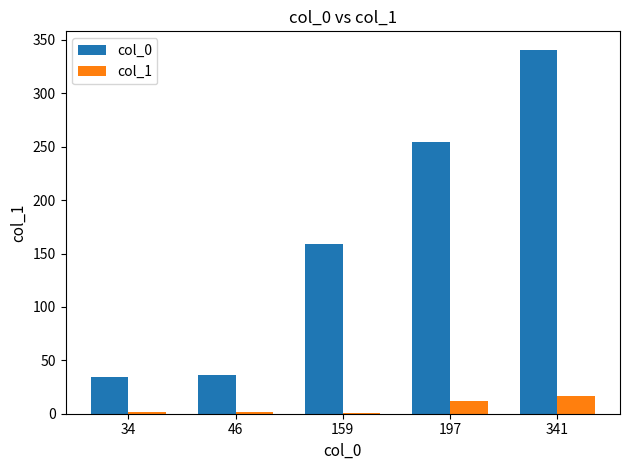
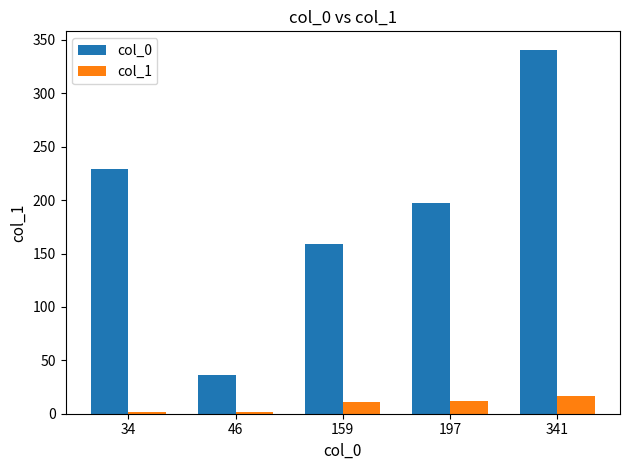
col_0, 34: 34 -> 229
col_1, 159: 1 -> 11
col_0, 197: 254 -> 197
